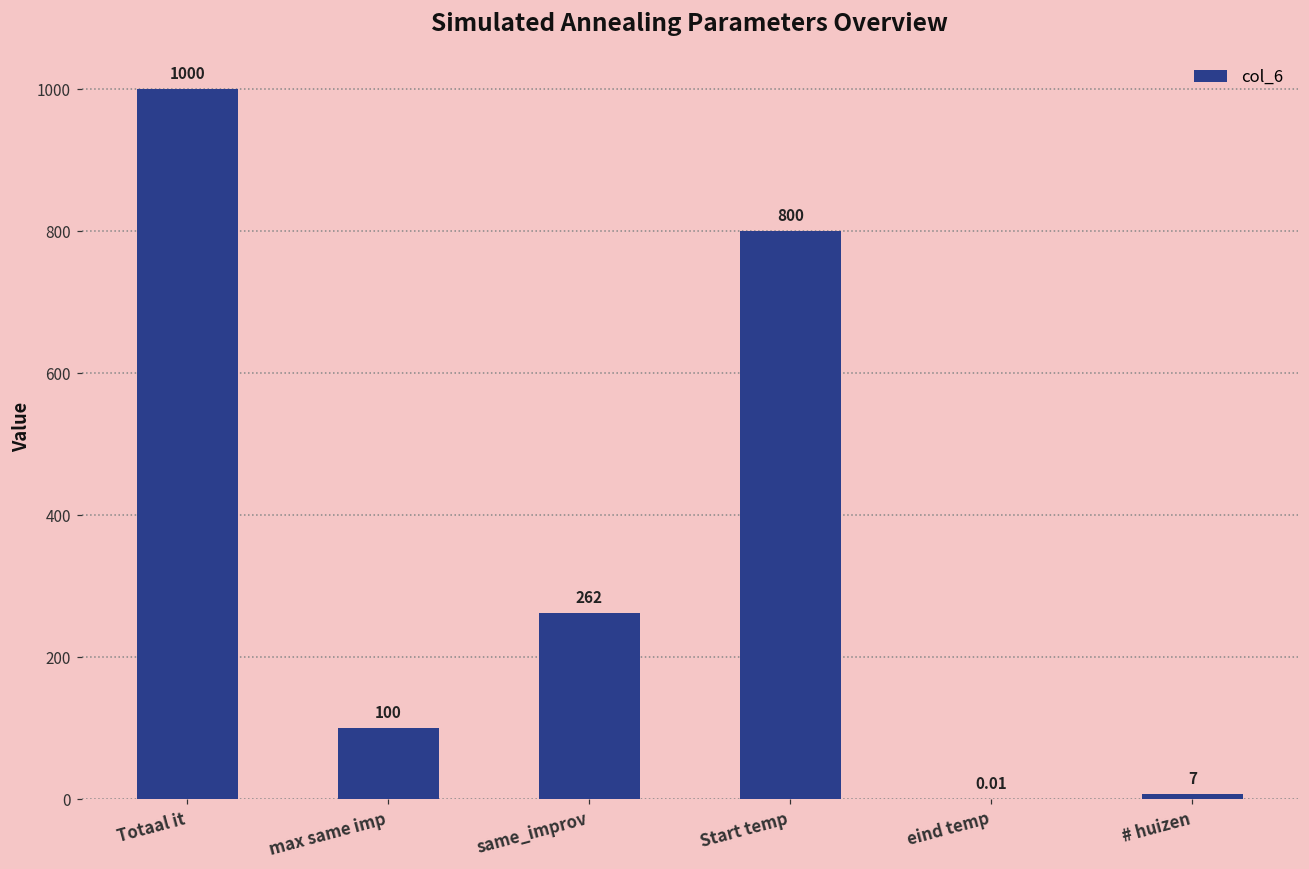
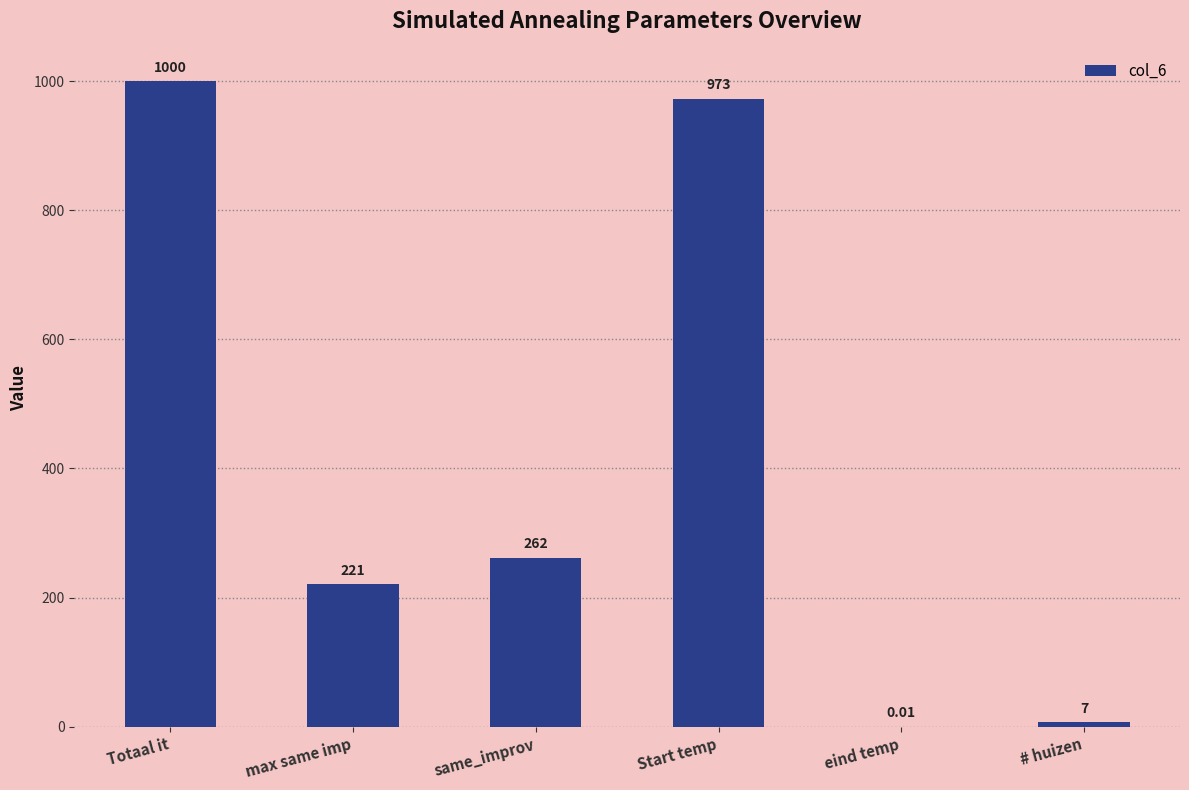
max same imp: 100 -> 221
Start temp: 800 -> 973
